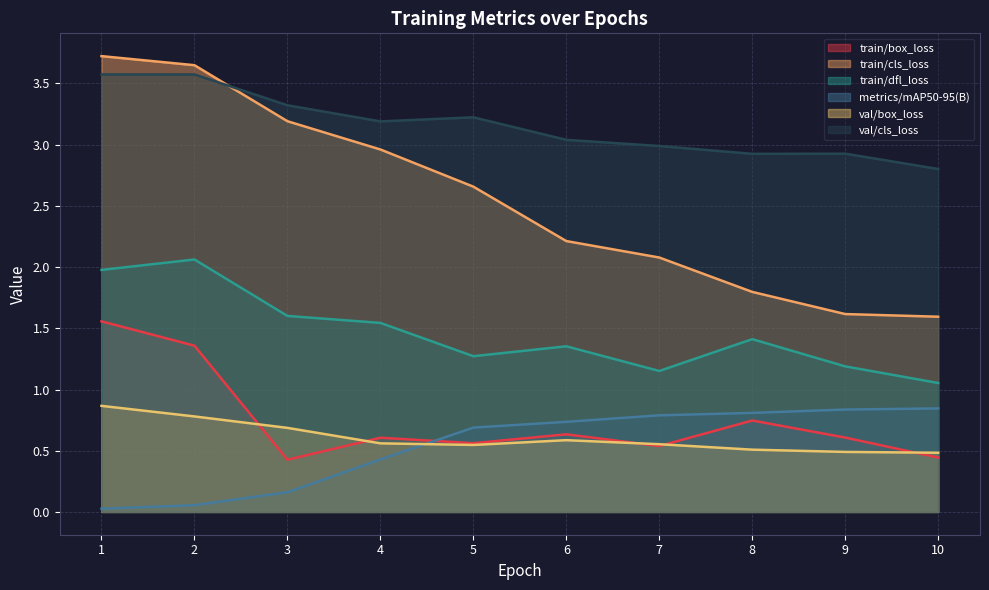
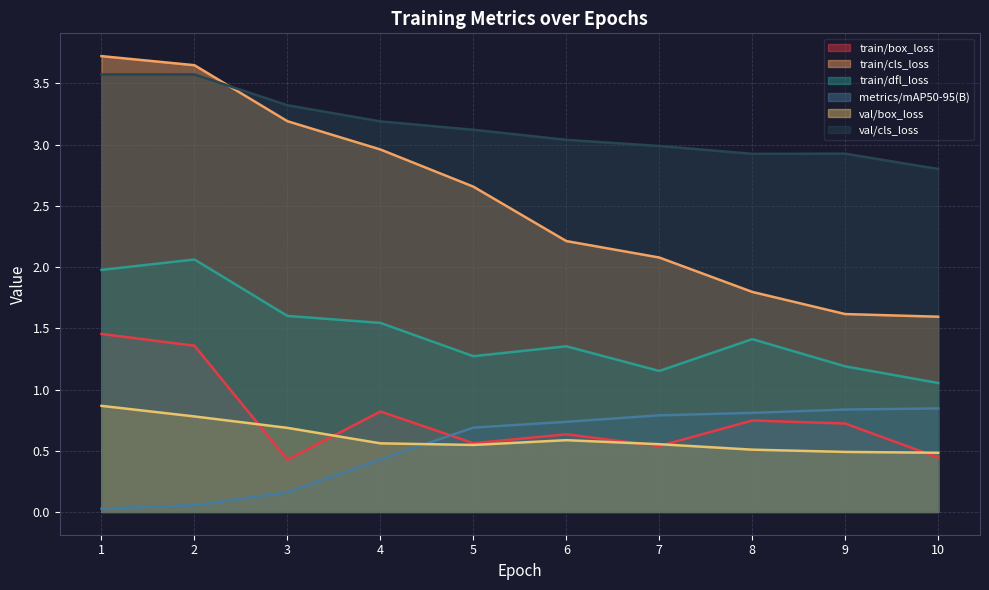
train/box_loss, 1: 1.56 -> 1.45
train/box_loss, 4: 0.61 -> 0.82
val/cls_loss, 5: 3.22 -> 3.12
train/box_loss, 9: 0.61 -> 0.72
